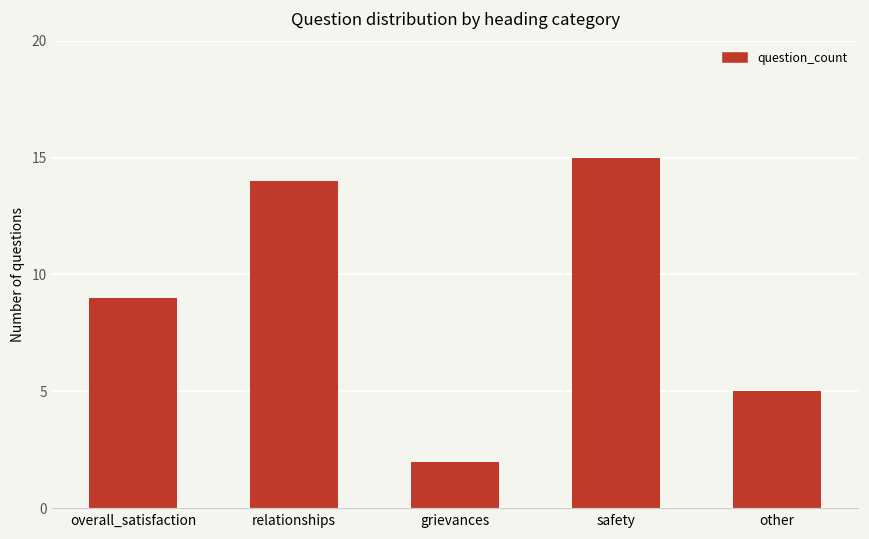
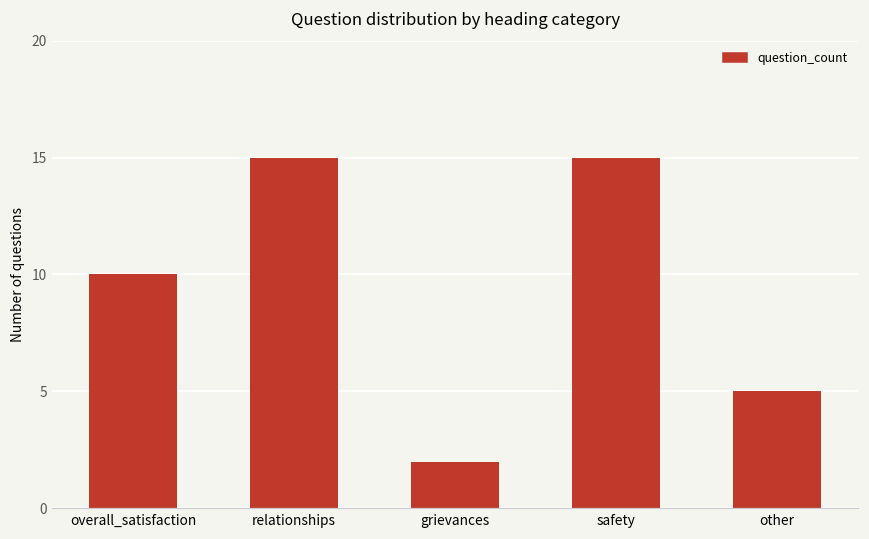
overall_satisfaction: 9 -> 10
relationships: 14 -> 15
